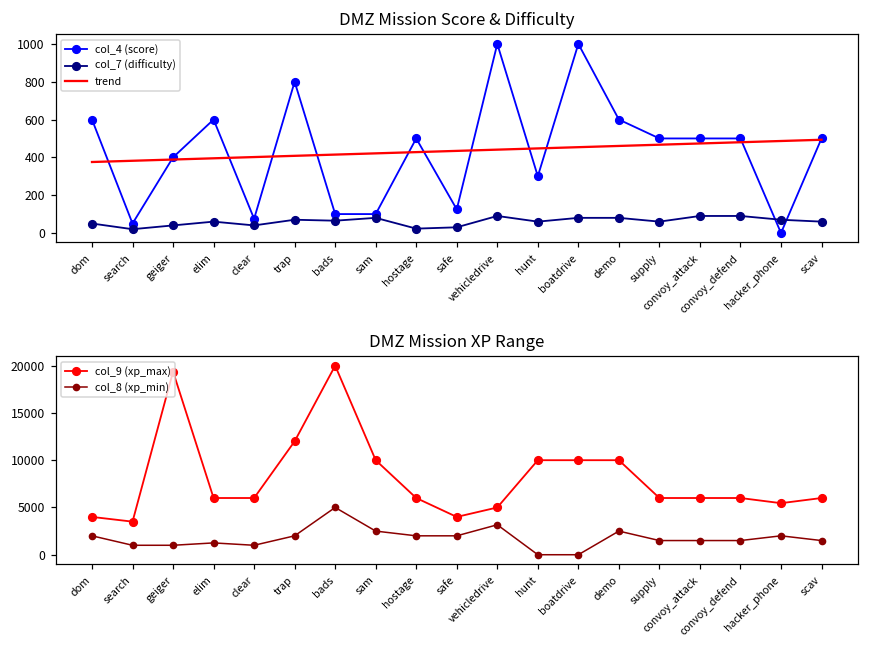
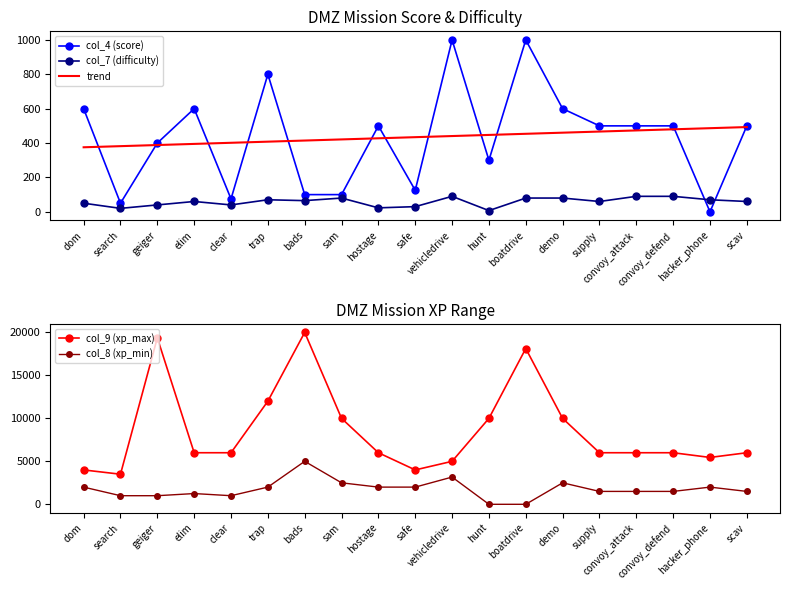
DMZ Mission Score & Difficulty, col_7 (difficulty), hunt: 60 -> 10
DMZ Mission XP Range, col_9 (xp_max), boatdrive: 10000 -> 18000
